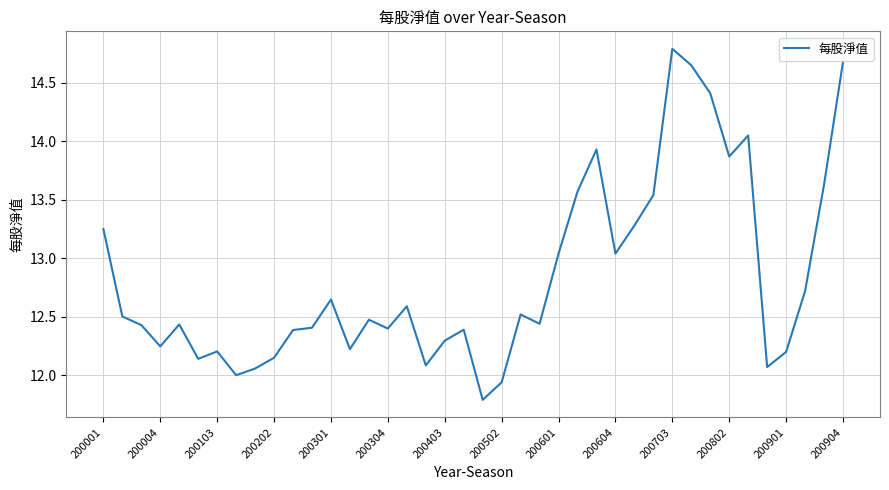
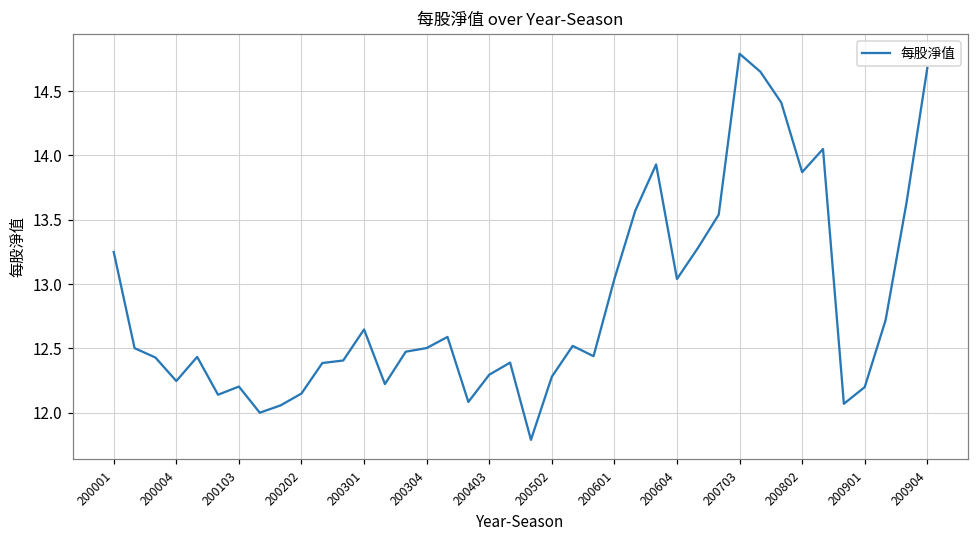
200304: 12.40 -> 12.50
200502: 11.94 -> 12.28
